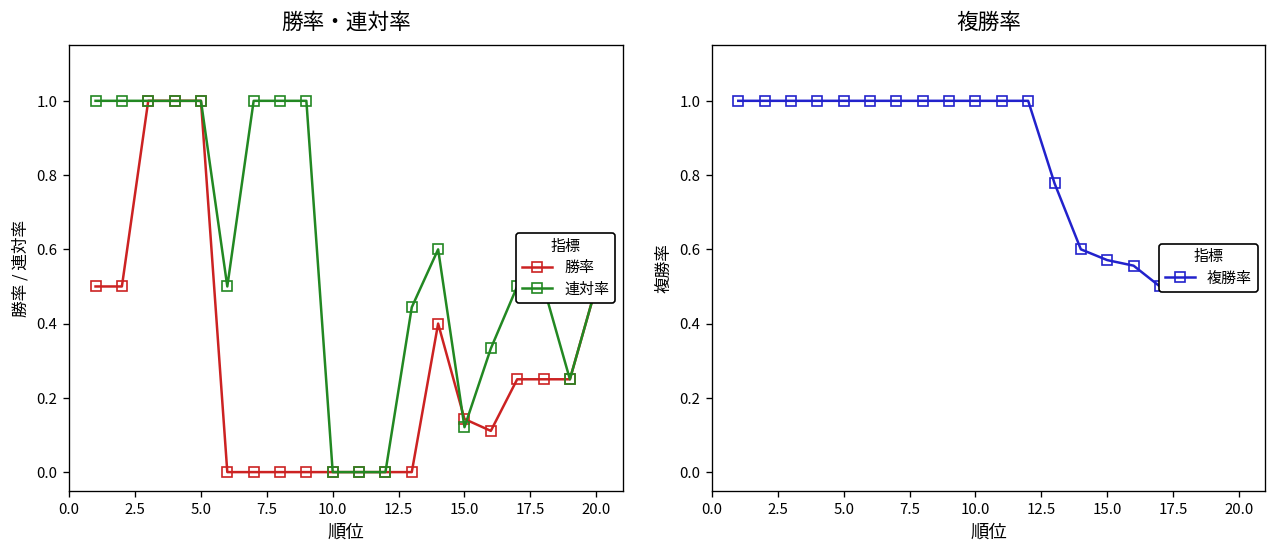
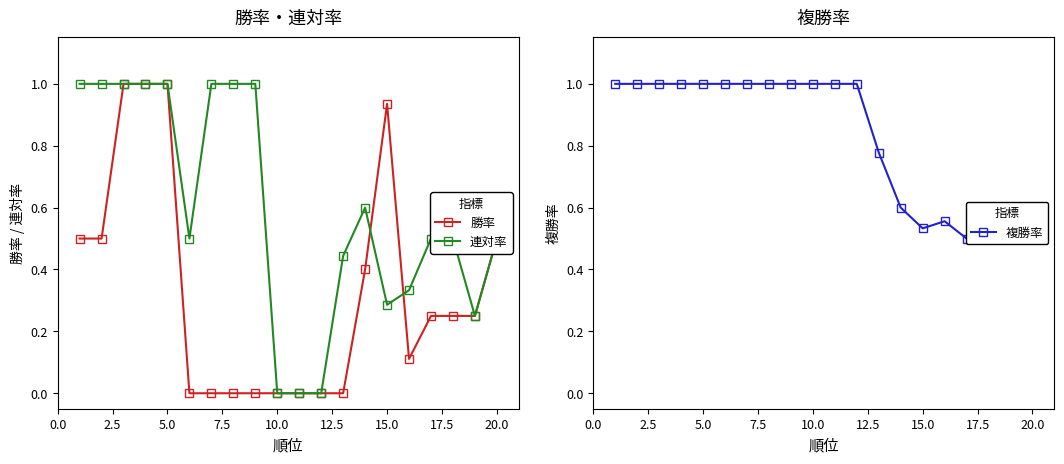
勝率・連対率, 勝率, 15.0: 0.14 -> 0.94
勝率・連対率, 連対率, 15.0: 0.12 -> 0.29
複勝率, 15.0: 0.57 -> 0.53
